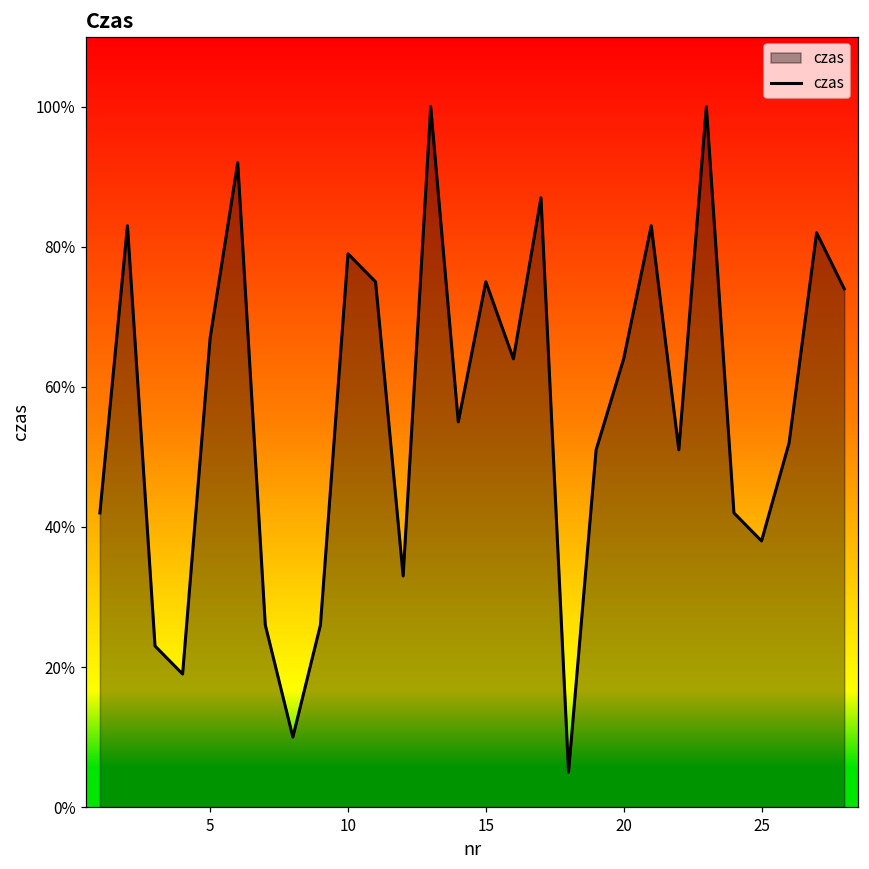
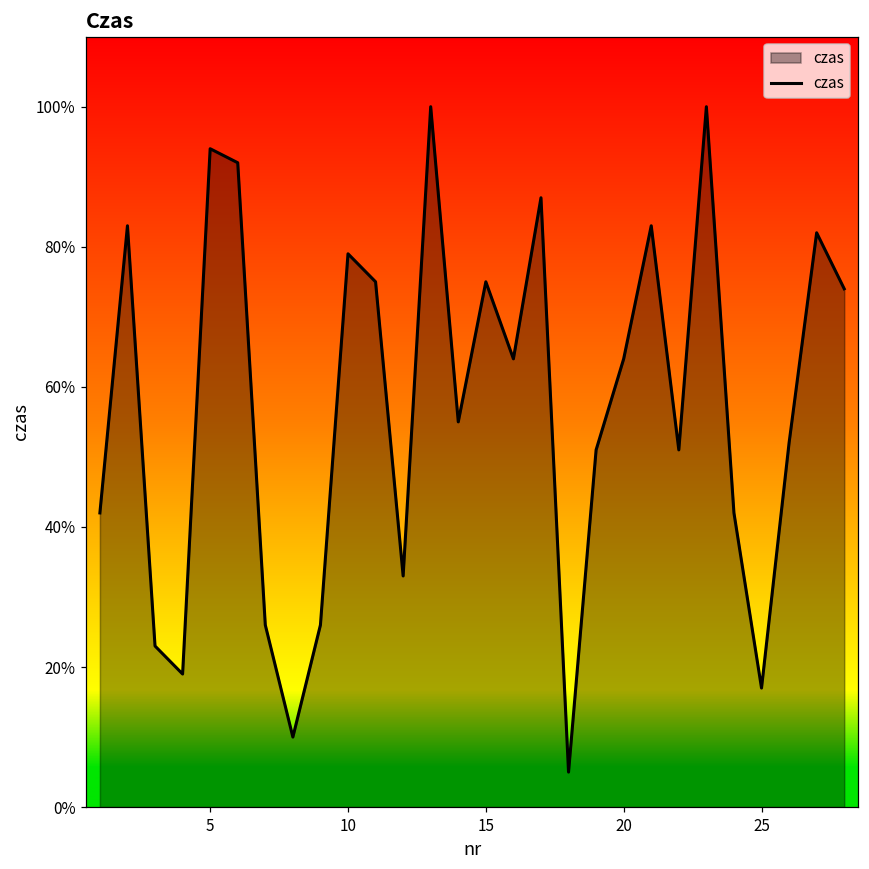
5: 67% -> 94%
25: 38% -> 17%
